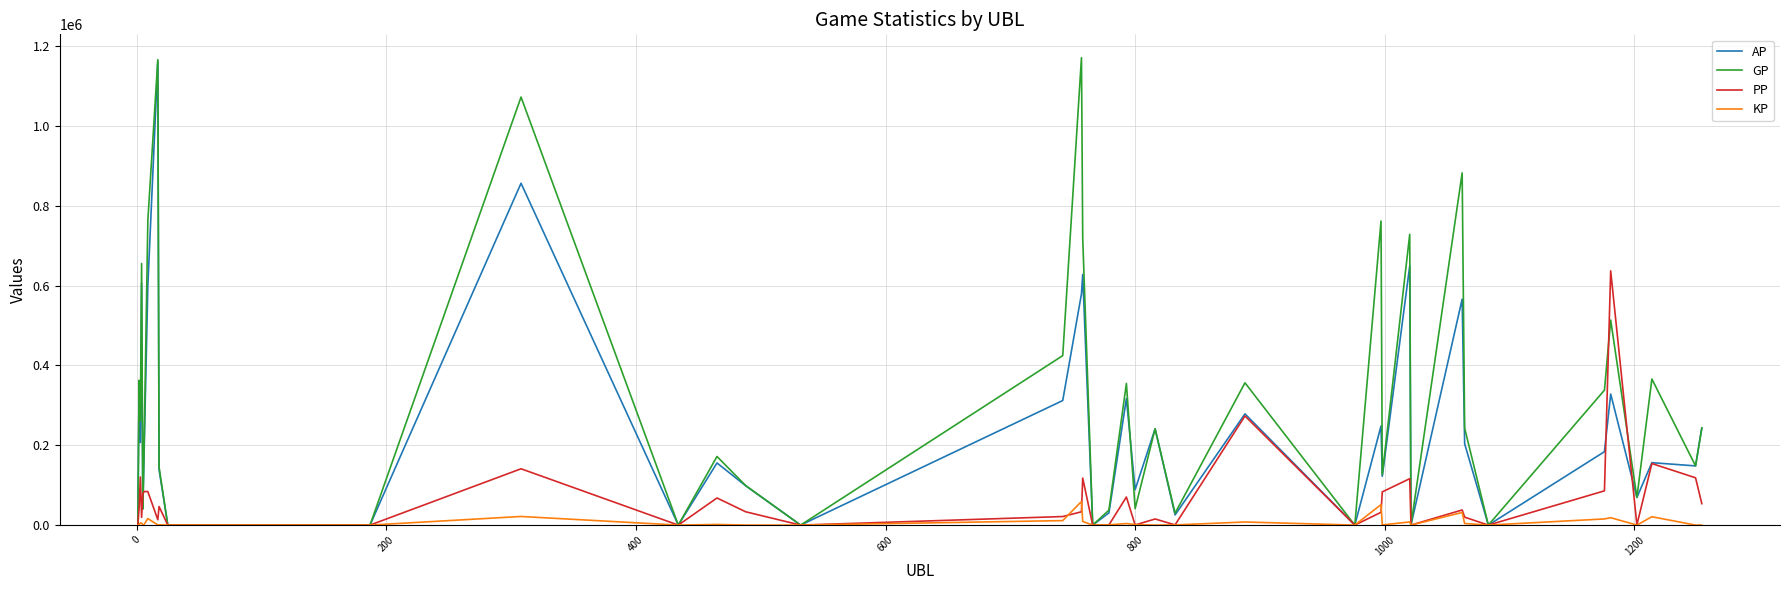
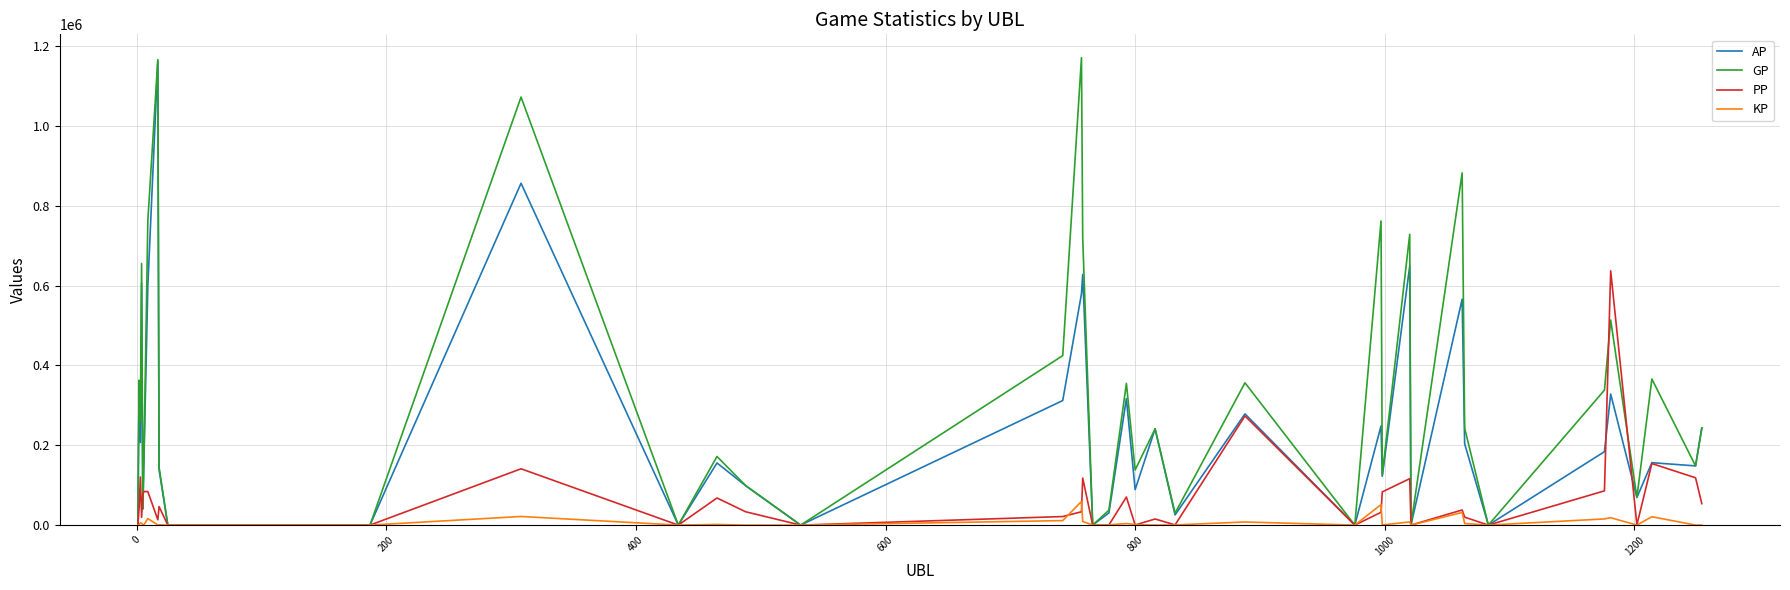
GP, 800: 40000 -> 140000
